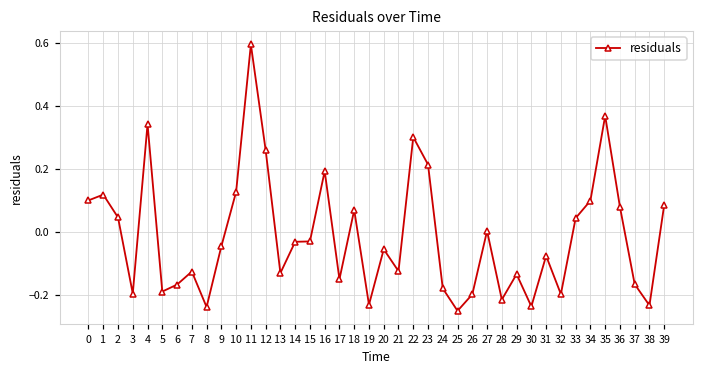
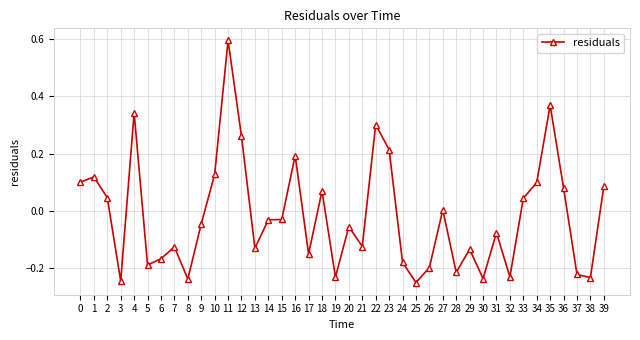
3: -0.20 -> -0.25
32: -0.20 -> -0.23
37: -0.17 -> -0.22
